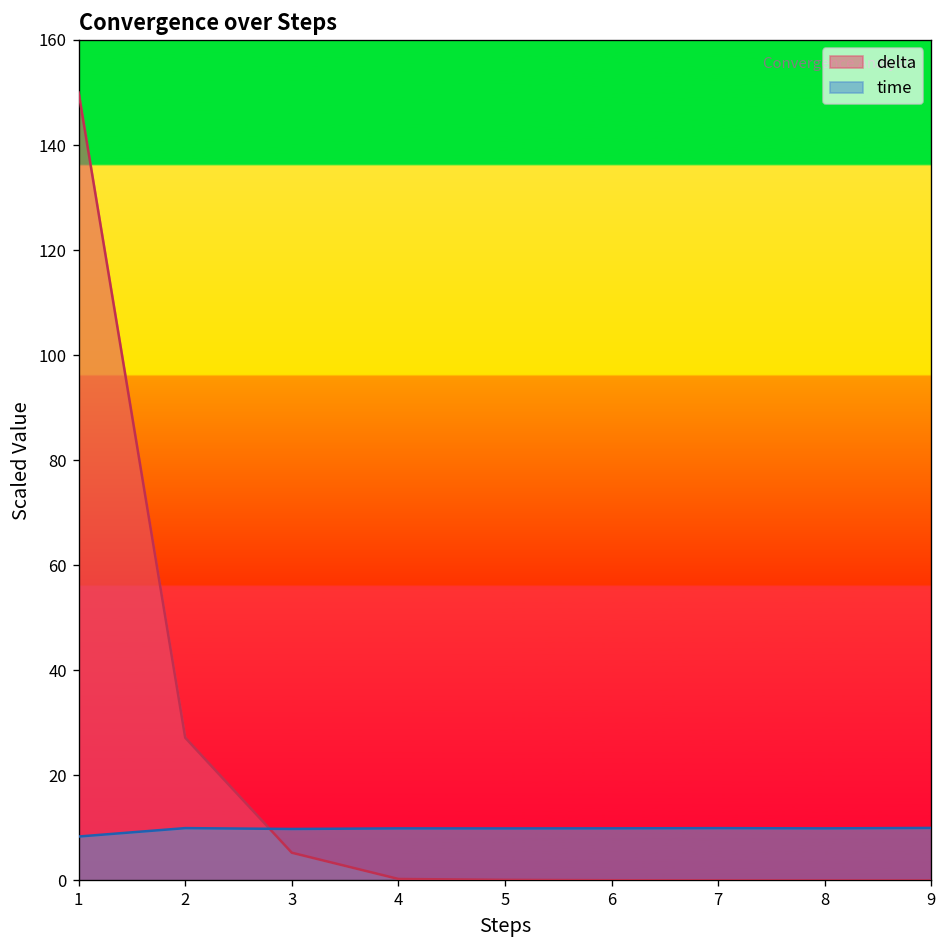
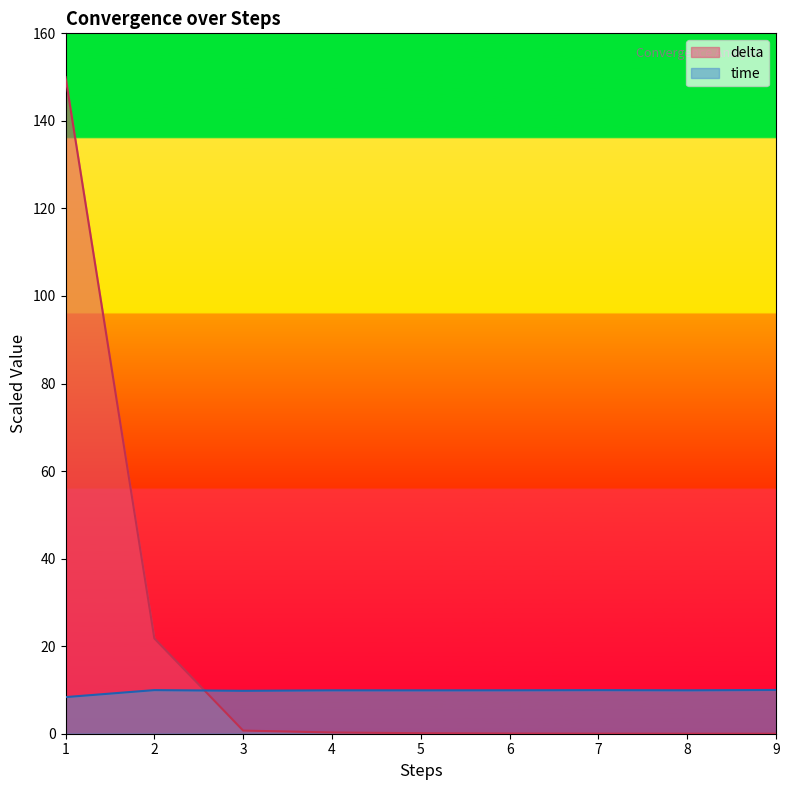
delta, 2: 27 -> 22
delta, 3: 5 -> 1
